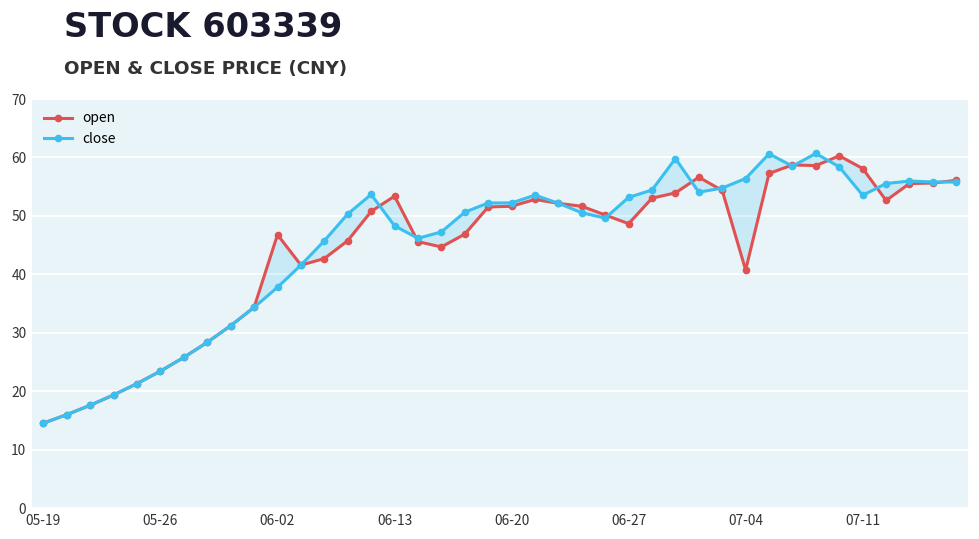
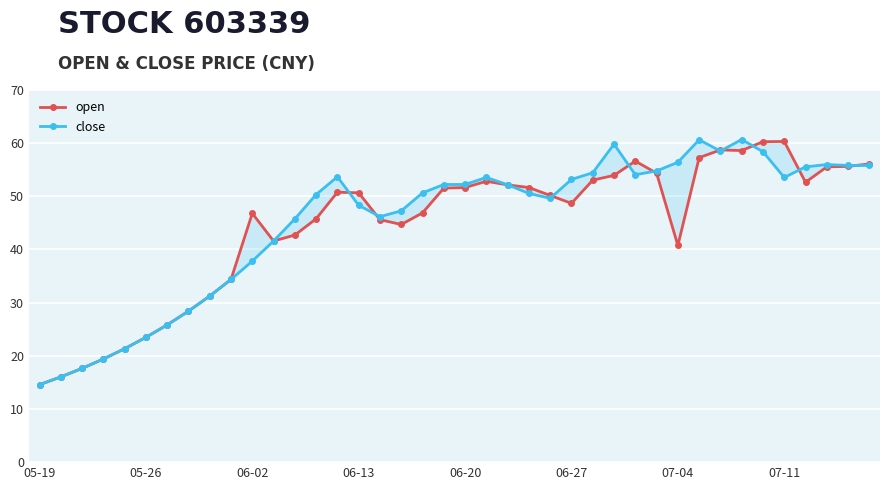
open, 06-13: 53 -> 51
open, 07-11: 58 -> 60
